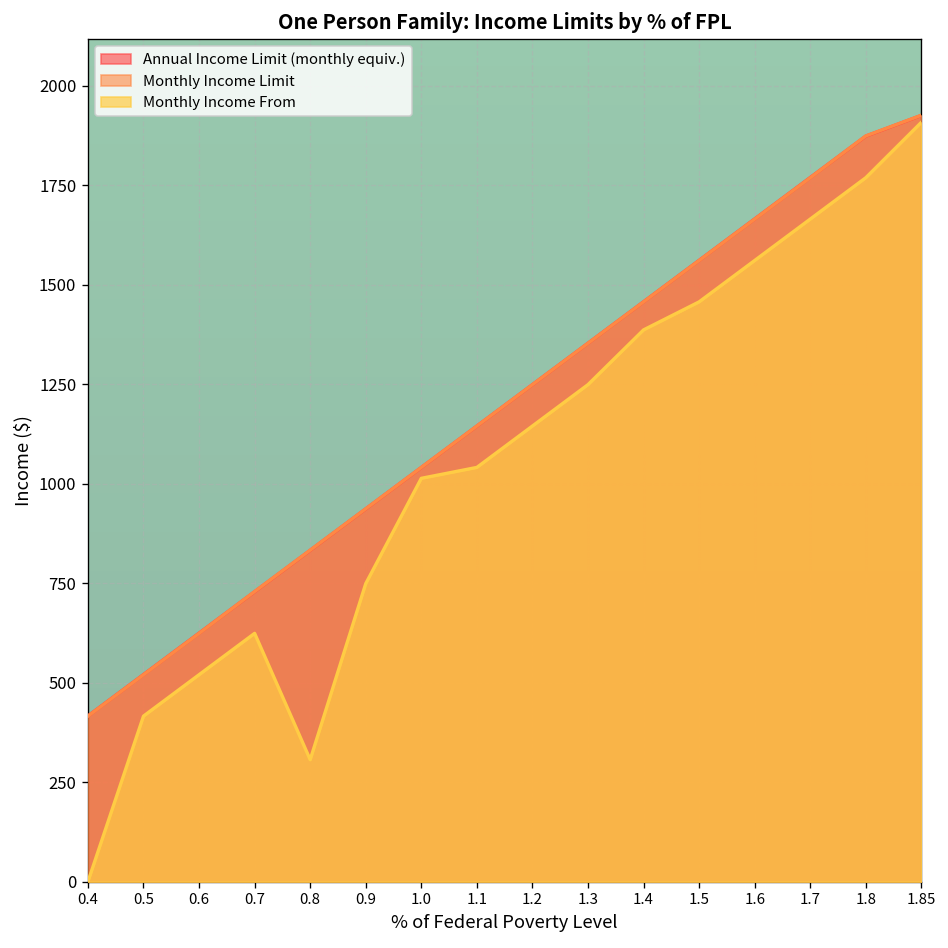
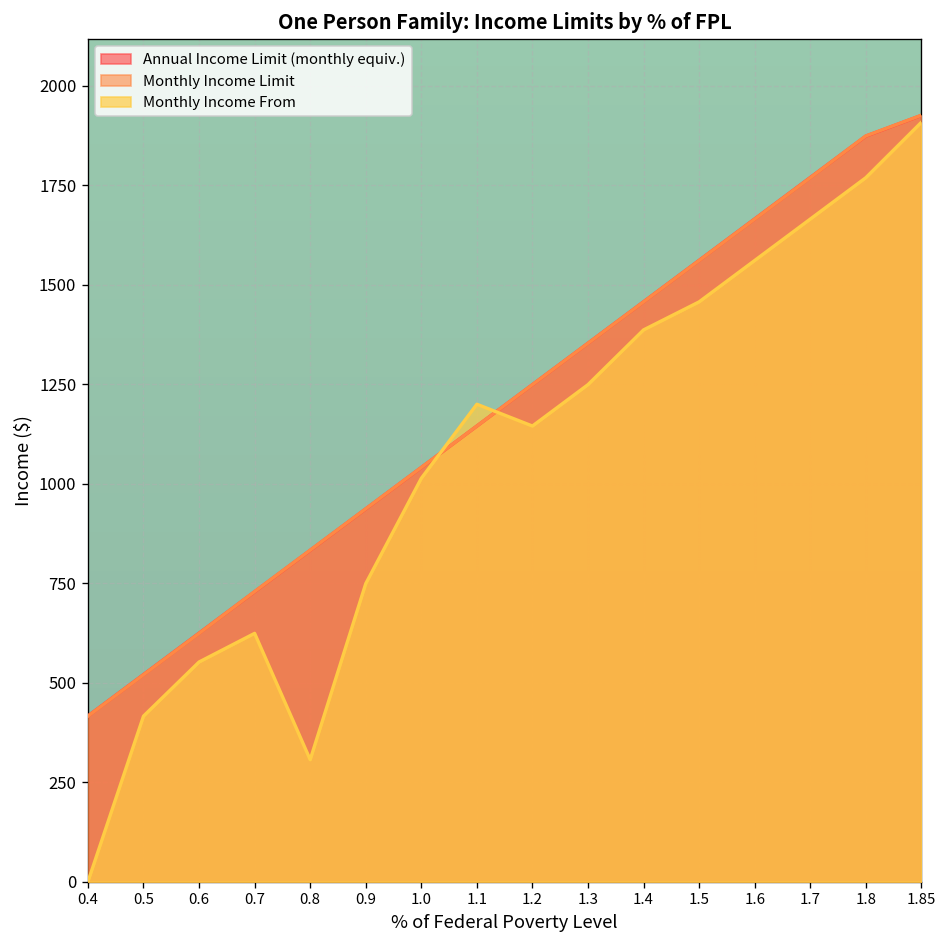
Monthly Income From, 0.6: 520 -> 550
Monthly Income From, 1.1: 1040 -> 1200
